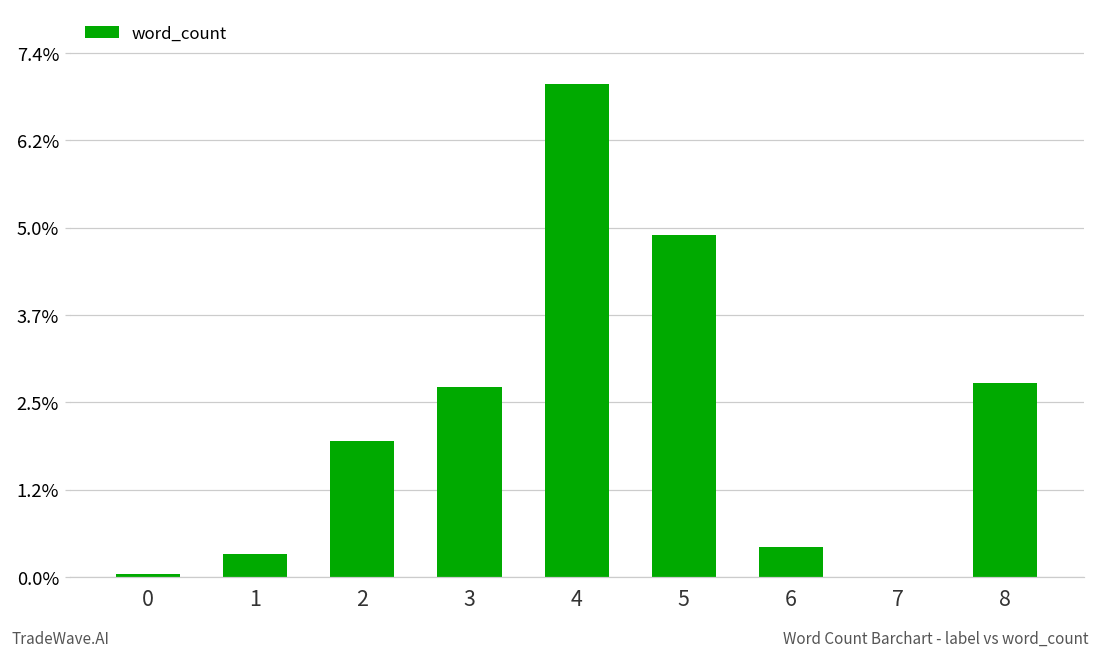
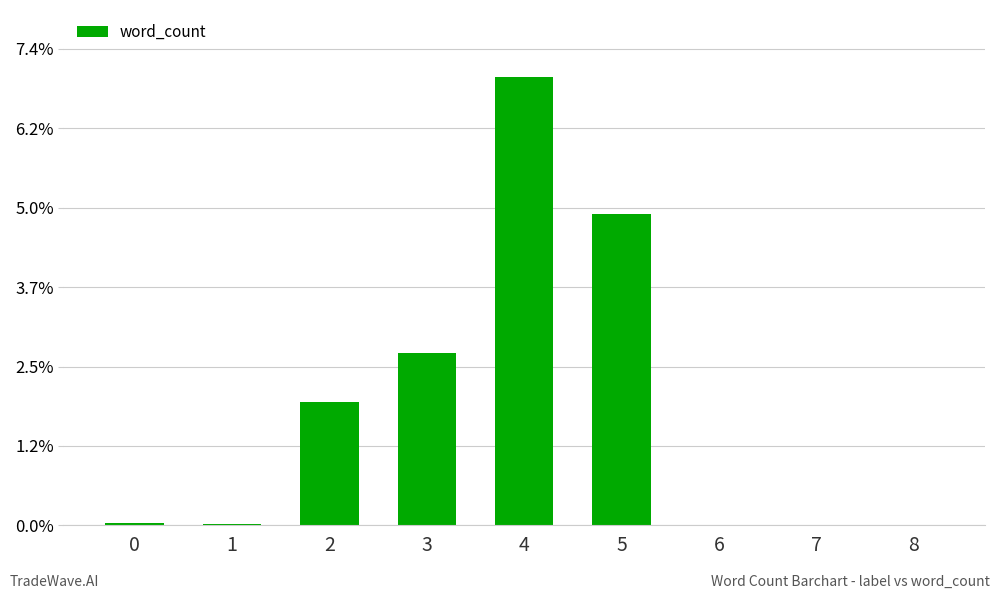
1: 0.3% -> 0.0%
6: 0.4% -> 0.0%
8: 2.7% -> 0.0%
